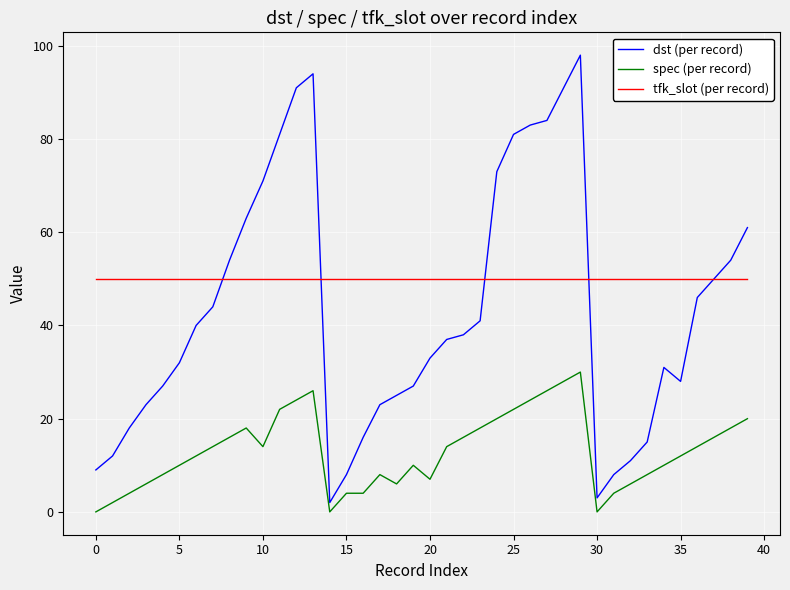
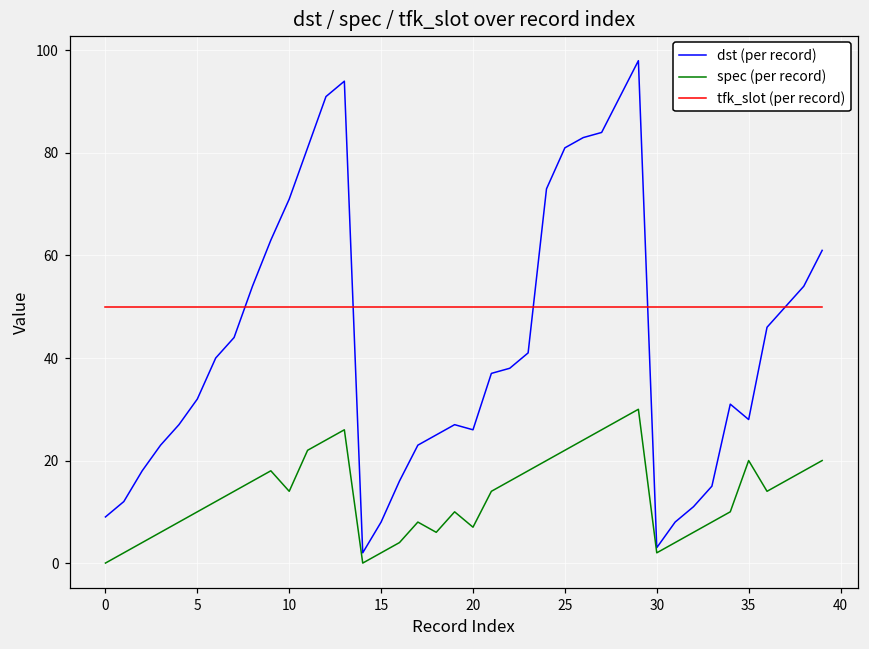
spec (per record), 15: 4 -> 2
dst (per record), 20: 33 -> 26
spec (per record), 30: 0 -> 2
spec (per record), 35: 12 -> 20
